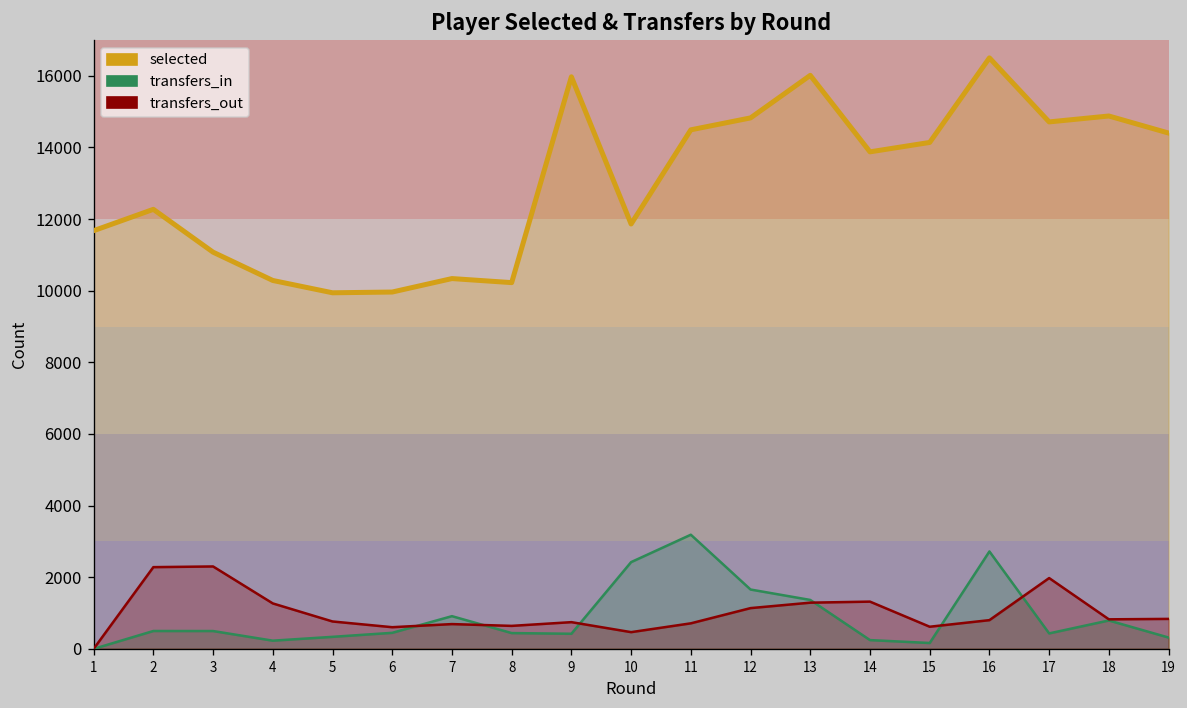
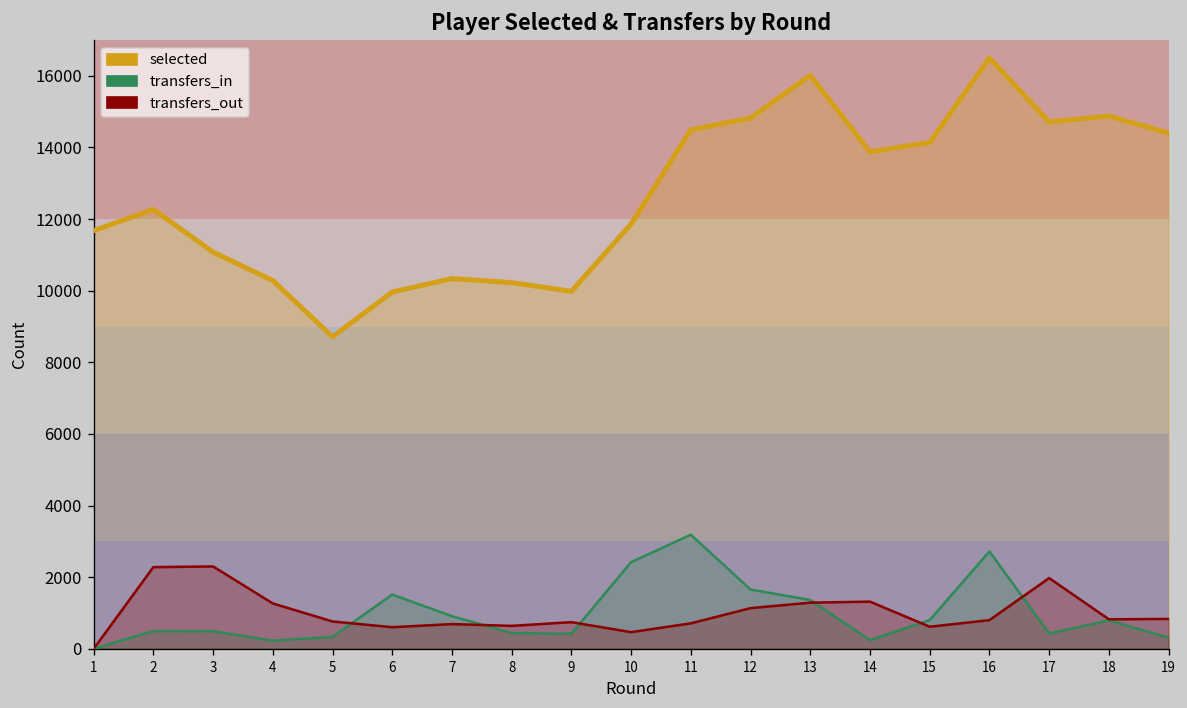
selected, 5: 9900 -> 8700
transfers_in, 6: 400 -> 1500
selected, 9: 16000 -> 10000
transfers_in, 15: 200 -> 800
